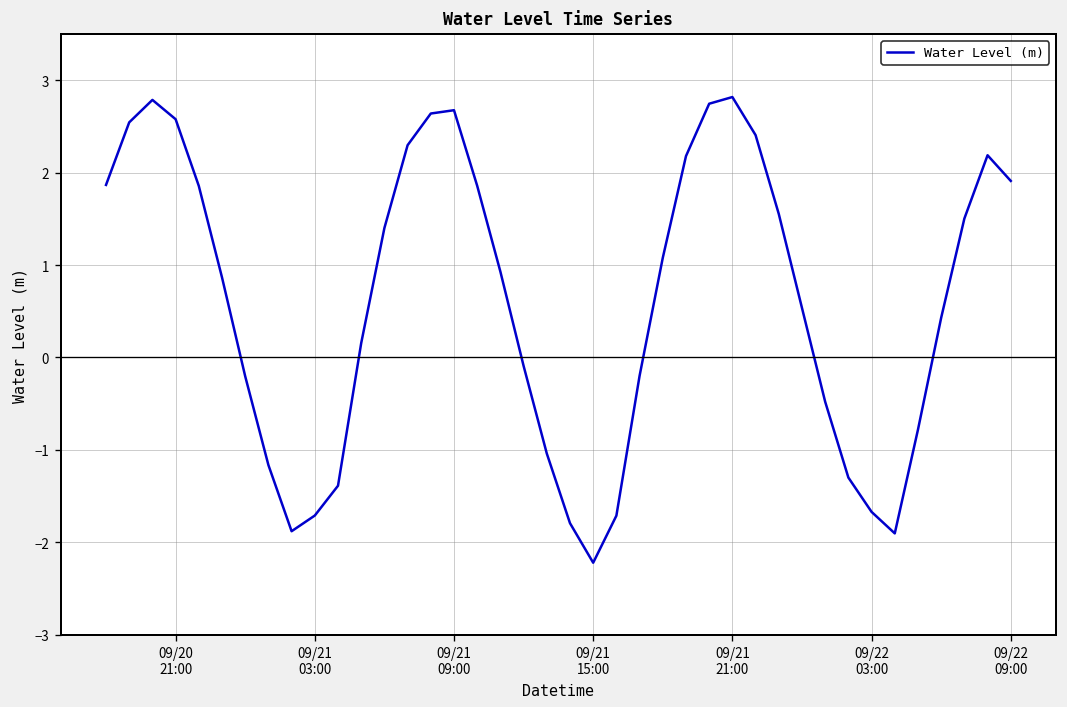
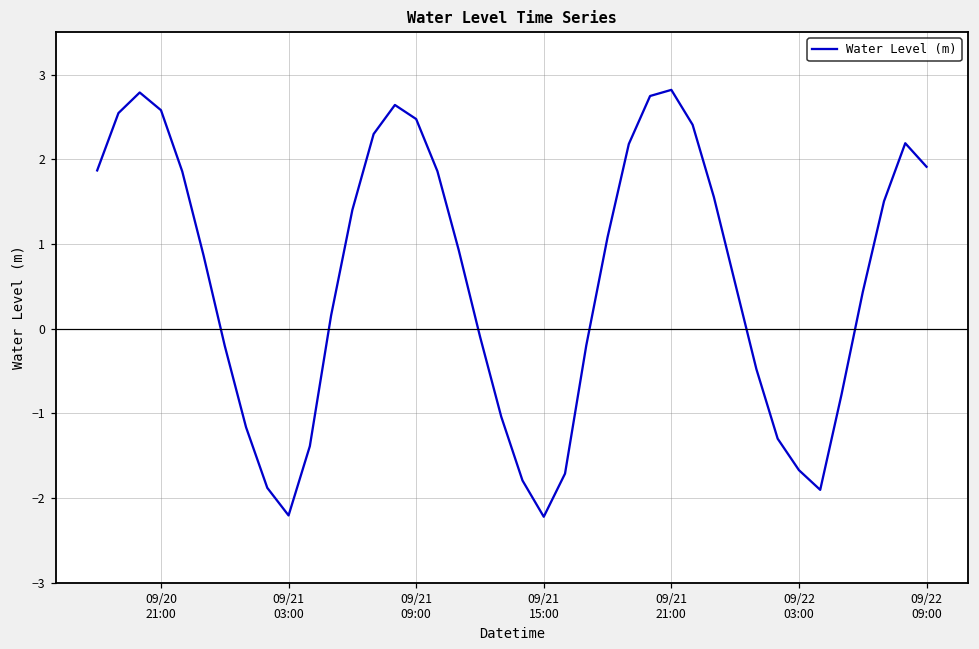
09/21 03:00: -1.7 -> -2.2
09/21 09:00: 2.7 -> 2.5
